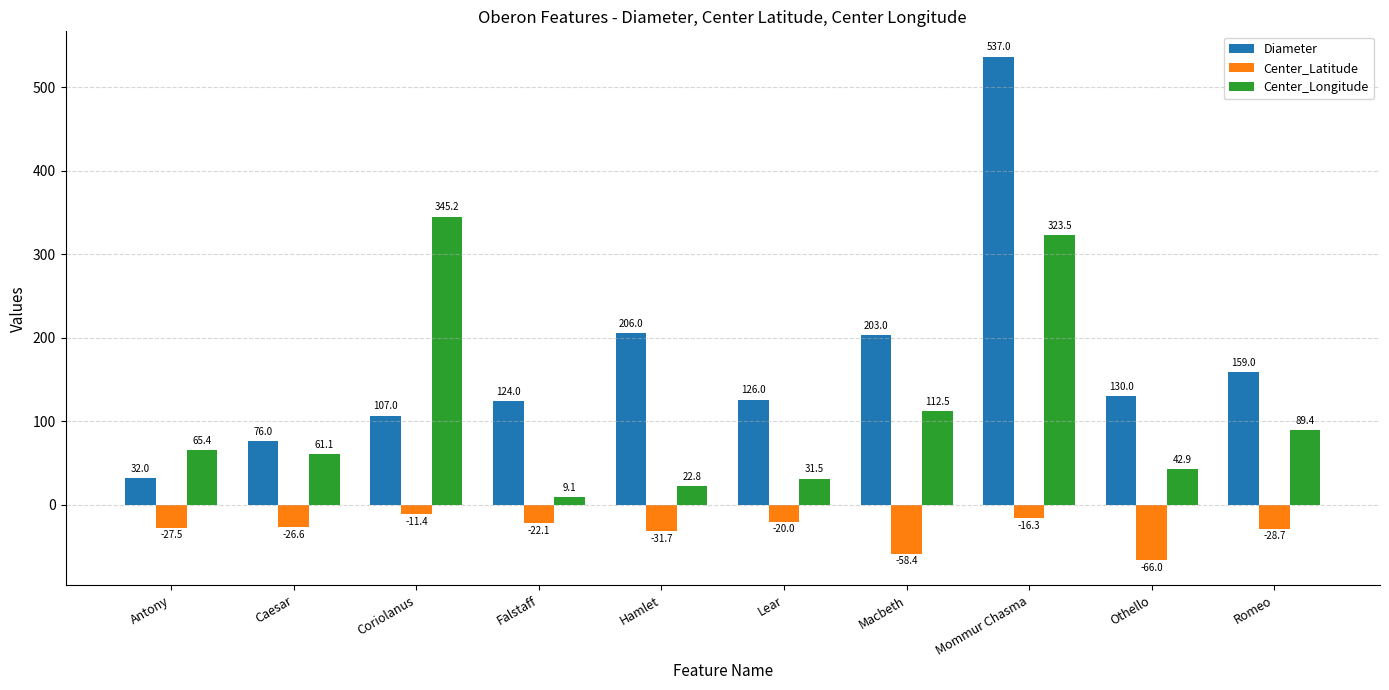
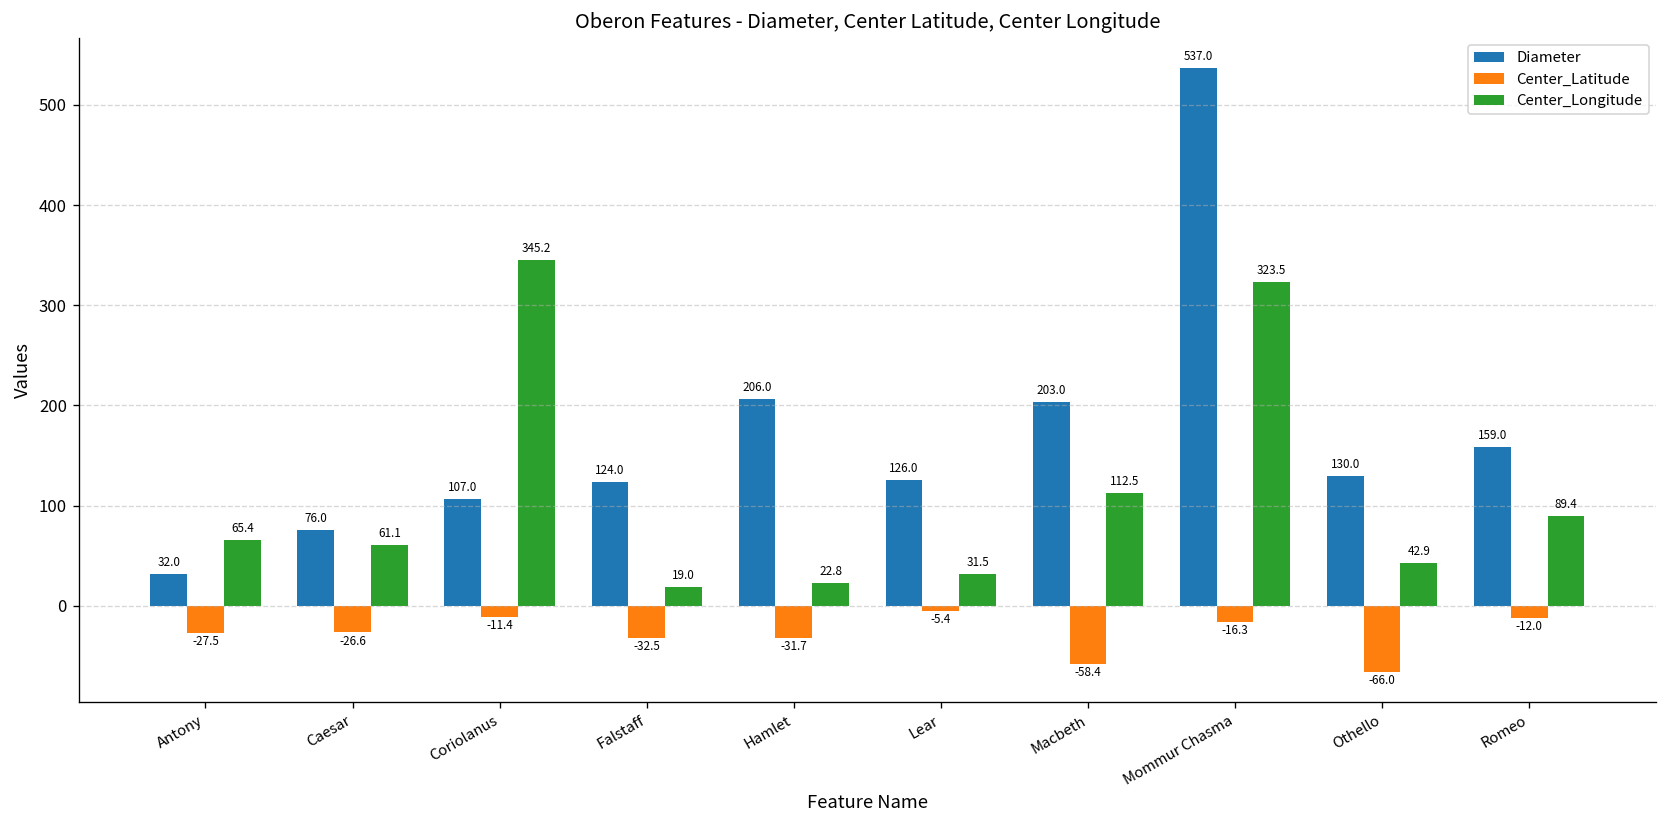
Center_Latitude, Falstaff: -22.1 -> -32.5
Center_Longitude, Falstaff: 9.1 -> 19.0
Center_Latitude, Lear: -20.0 -> -5.4
Center_Latitude, Romeo: -28.7 -> -12.0
